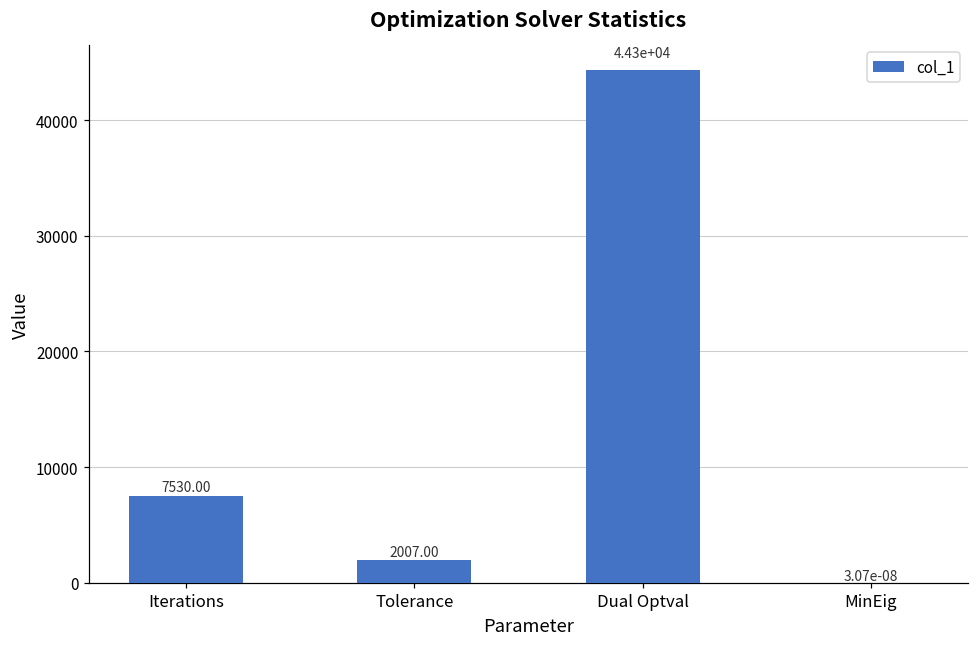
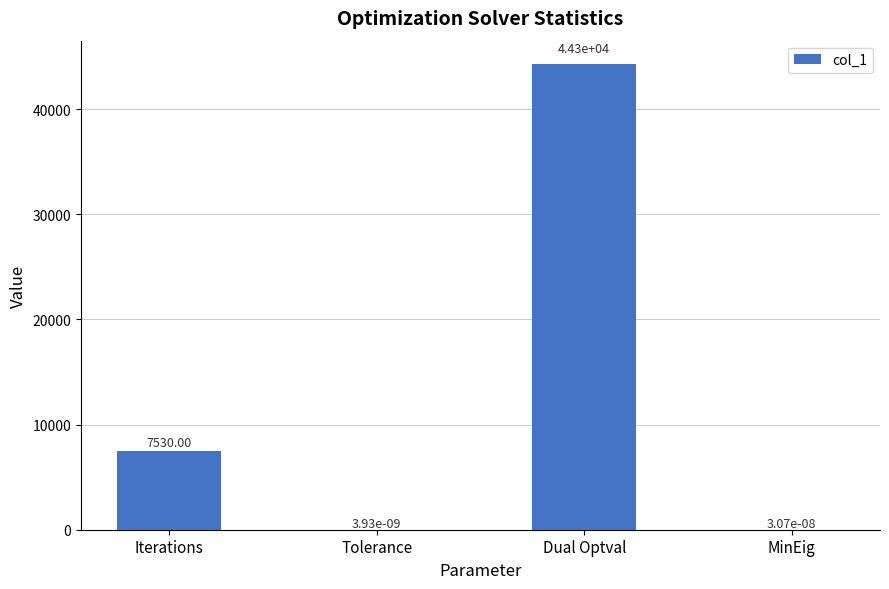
Tolerance: 2007.00 -> 3.93e-09
